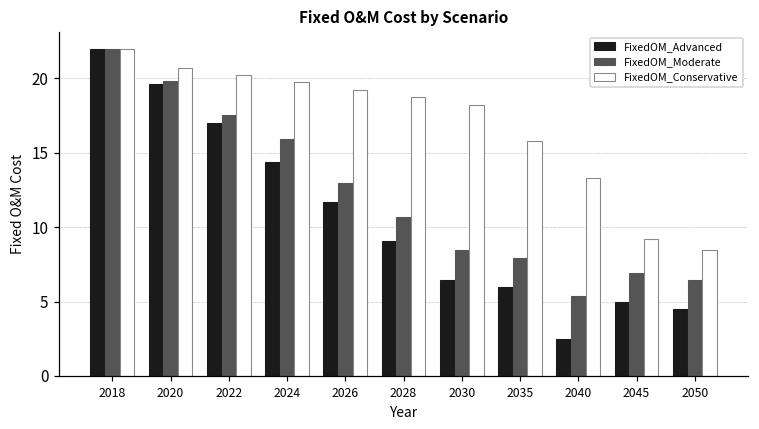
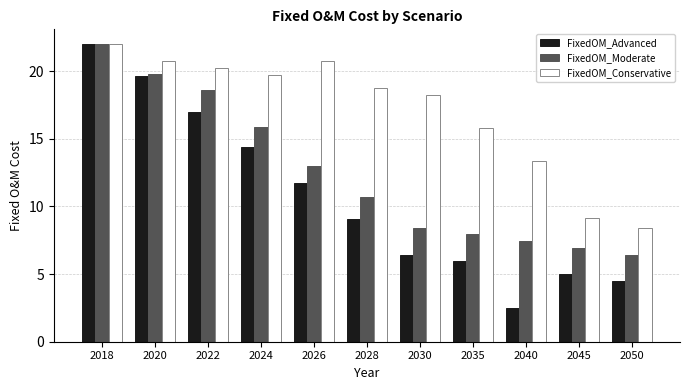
FixedOM_Moderate, 2022: 17.6 -> 18.6
FixedOM_Conservative, 2026: 19.2 -> 20.8
FixedOM_Moderate, 2040: 5.4 -> 7.4
